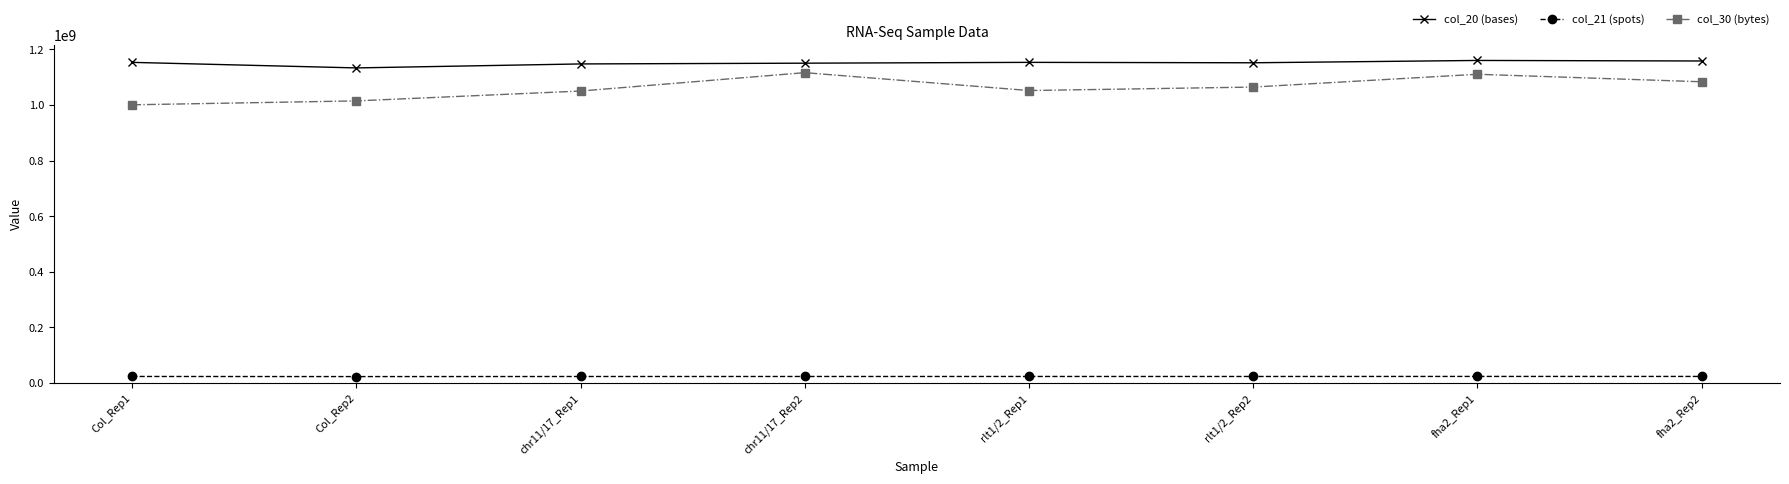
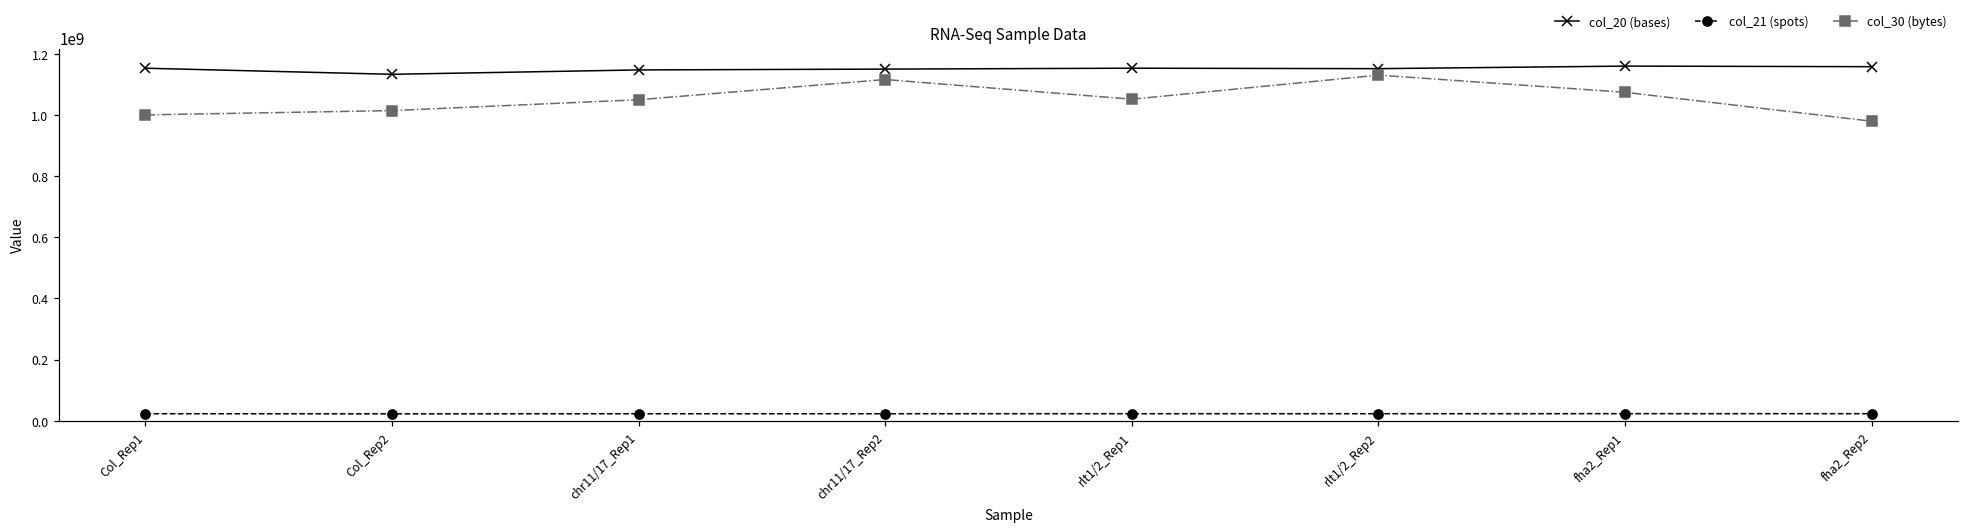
col_30 (bytes), rlt1/2_Rep2: 1060000000 -> 1130000000
col_30 (bytes), fha2_Rep1: 1110000000 -> 1070000000
col_30 (bytes), fha2_Rep2: 1080000000 -> 980000000
